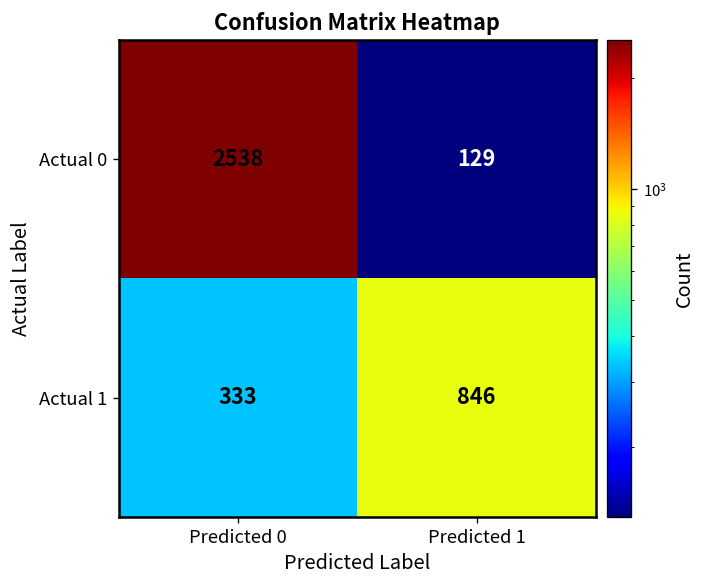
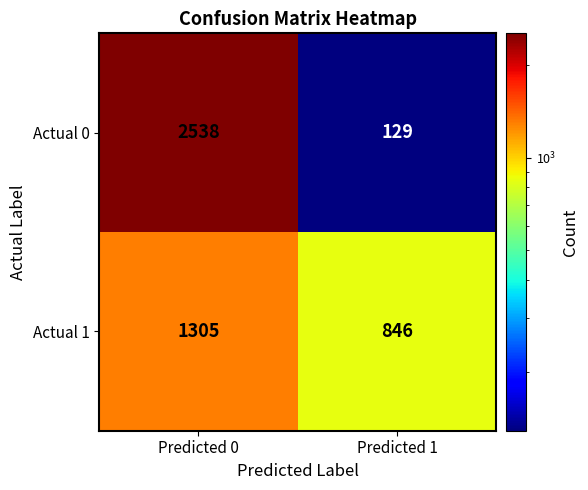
Actual 1, Predicted 0: 333 -> 1305
